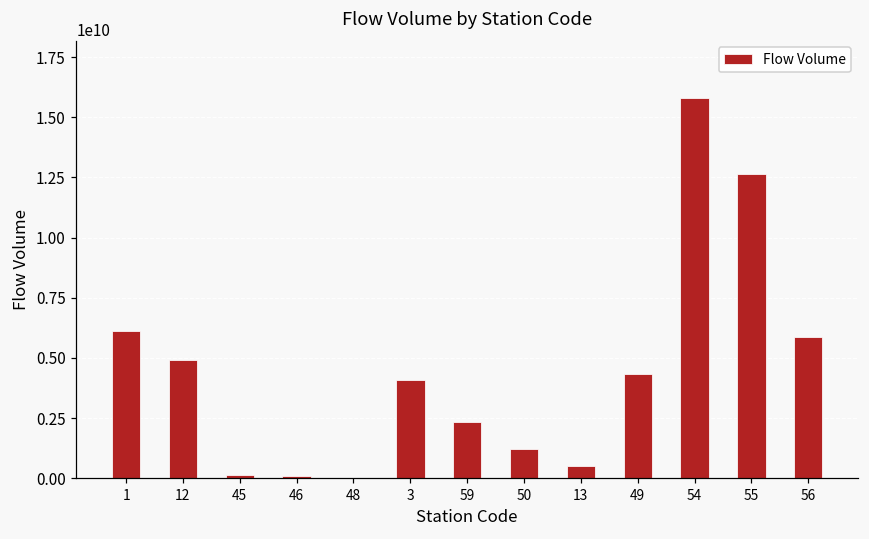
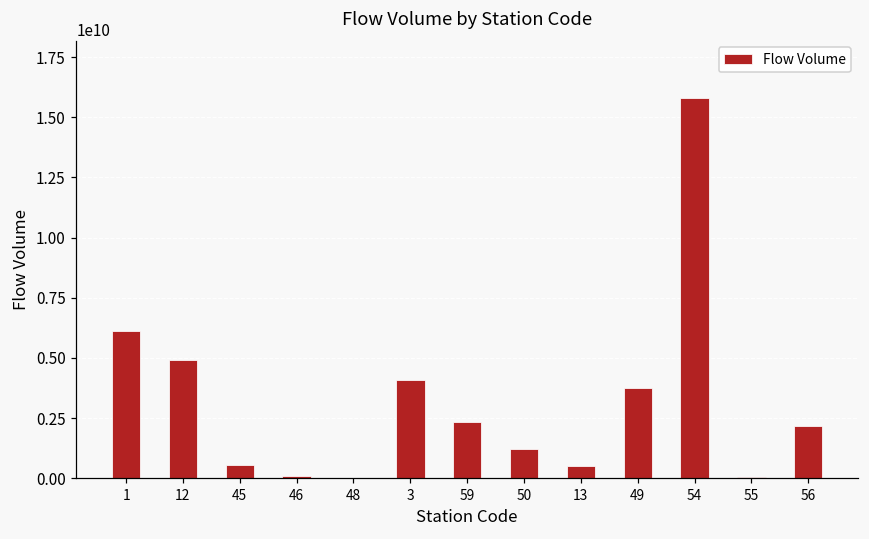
45: 100000000 -> 600000000
49: 4400000000 -> 3700000000
55: 12700000000 -> 0
56: 5900000000 -> 2200000000
